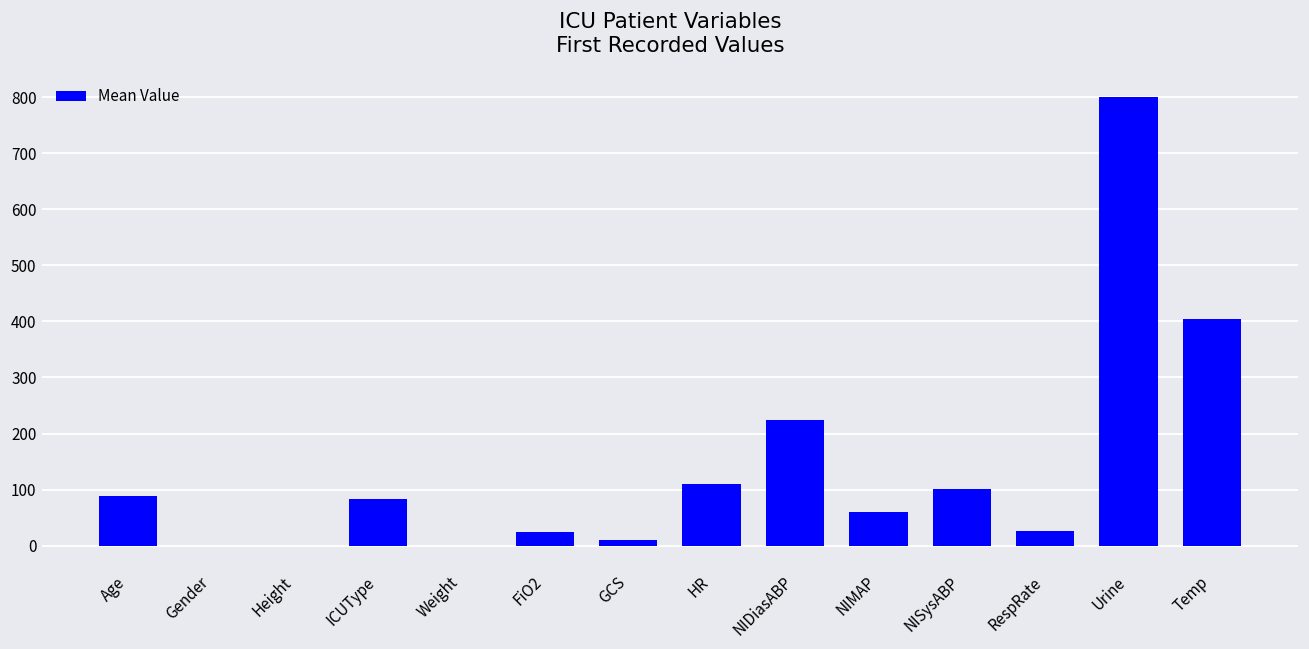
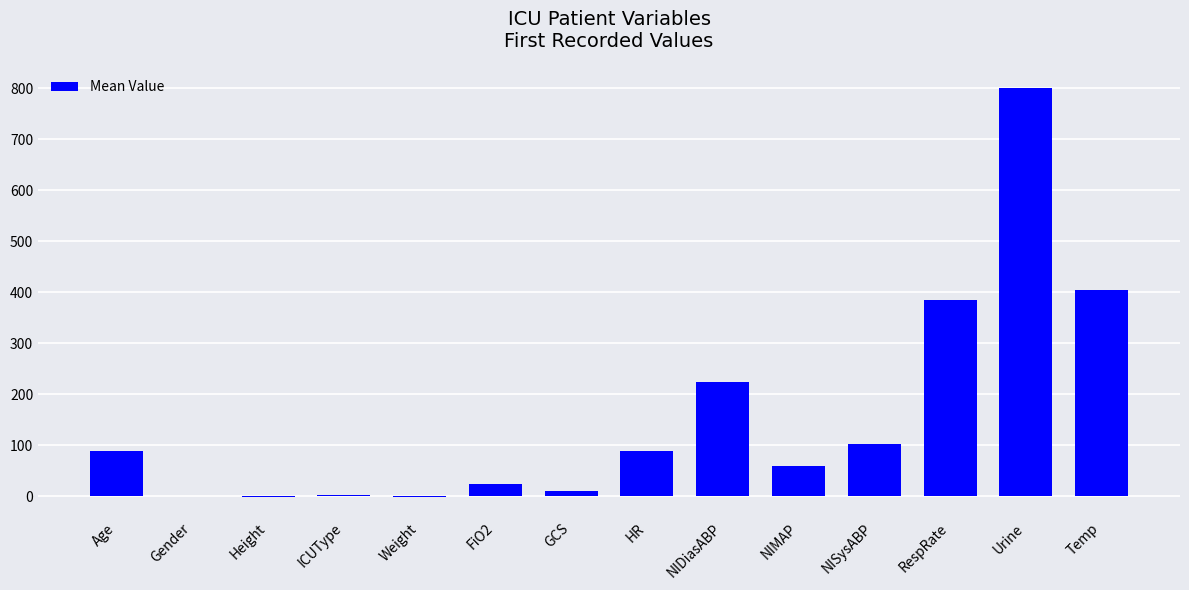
ICUType: 80 -> 0
HR: 110 -> 90
RespRate: 30 -> 380
